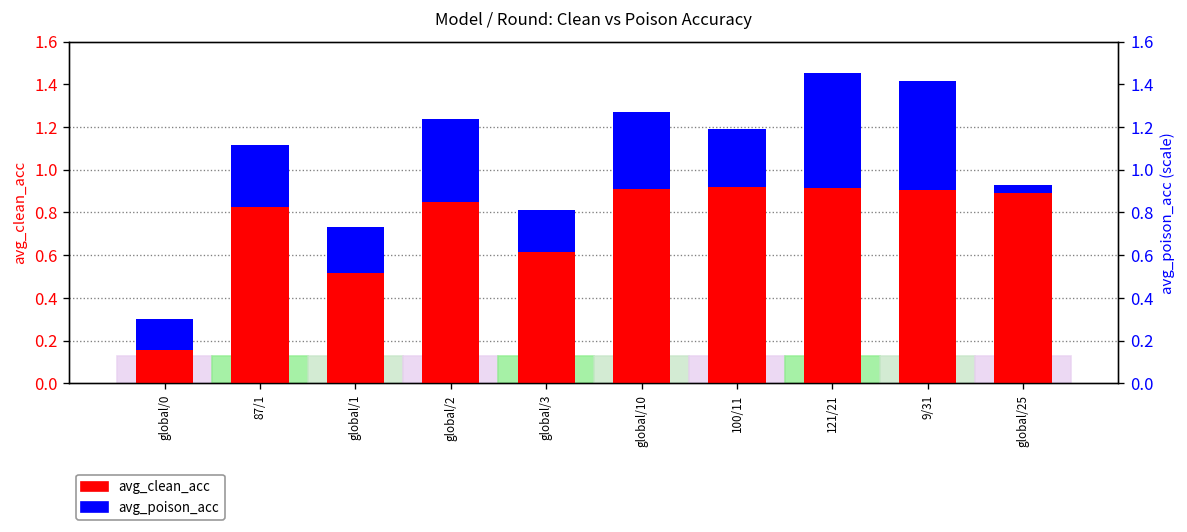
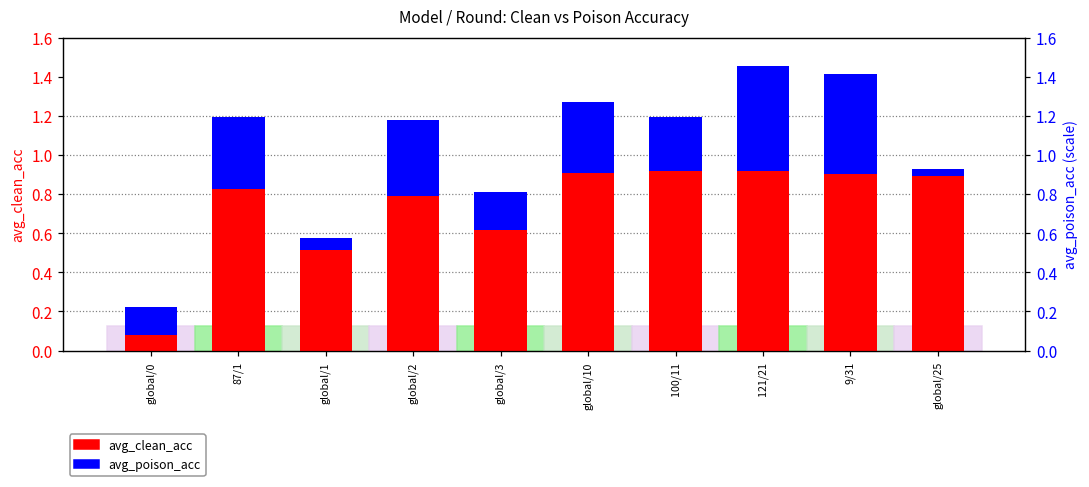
avg_clean_acc, global/0: 0.15 -> 0.08
avg_poison_acc, 87/1: 0.29 -> 0.37
avg_poison_acc, global/1: 0.22 -> 0.06
avg_clean_acc, global/2: 0.85 -> 0.79
